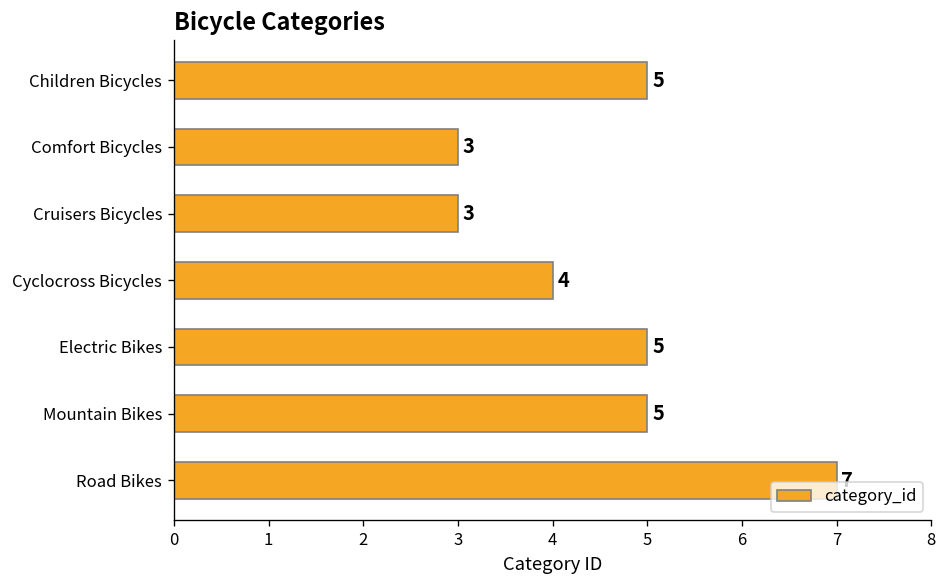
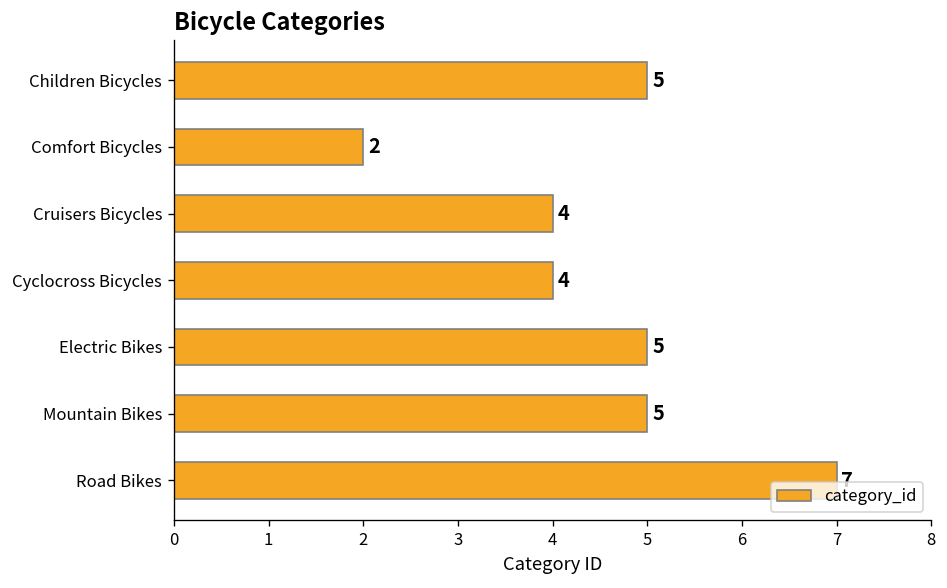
Comfort Bicycles: 3 -> 2
Cruisers Bicycles: 3 -> 4
